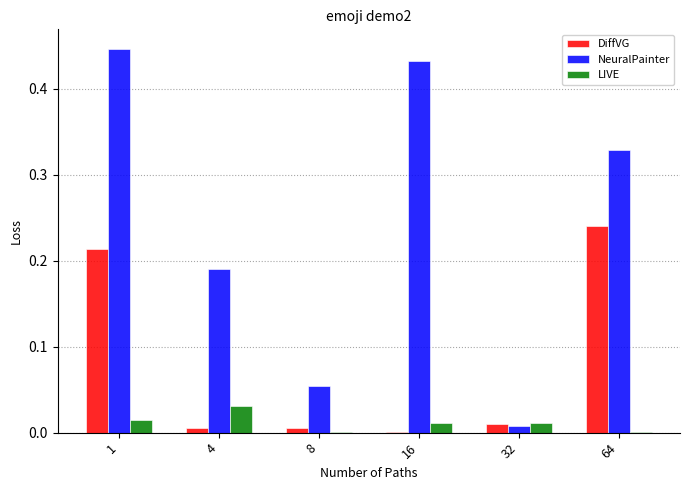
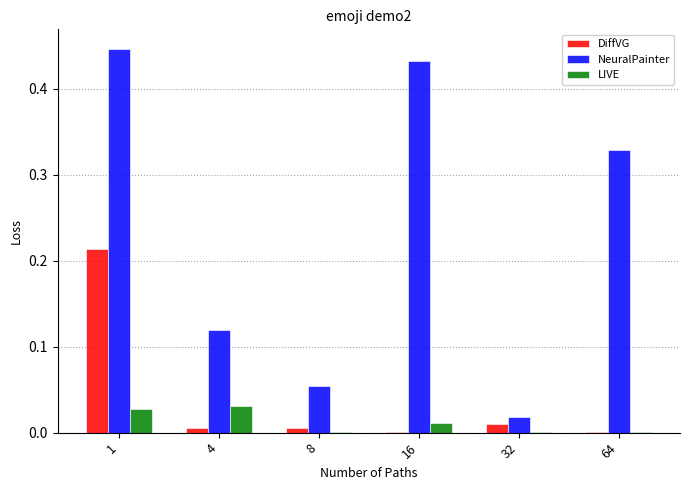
LIVE, 1: 0.02 -> 0.03
NeuralPainter, 4: 0.19 -> 0.12
NeuralPainter, 32: 0.01 -> 0.02
LIVE, 32: 0.01 -> 0.00
DiffVG, 64: 0.24 -> 0.00
